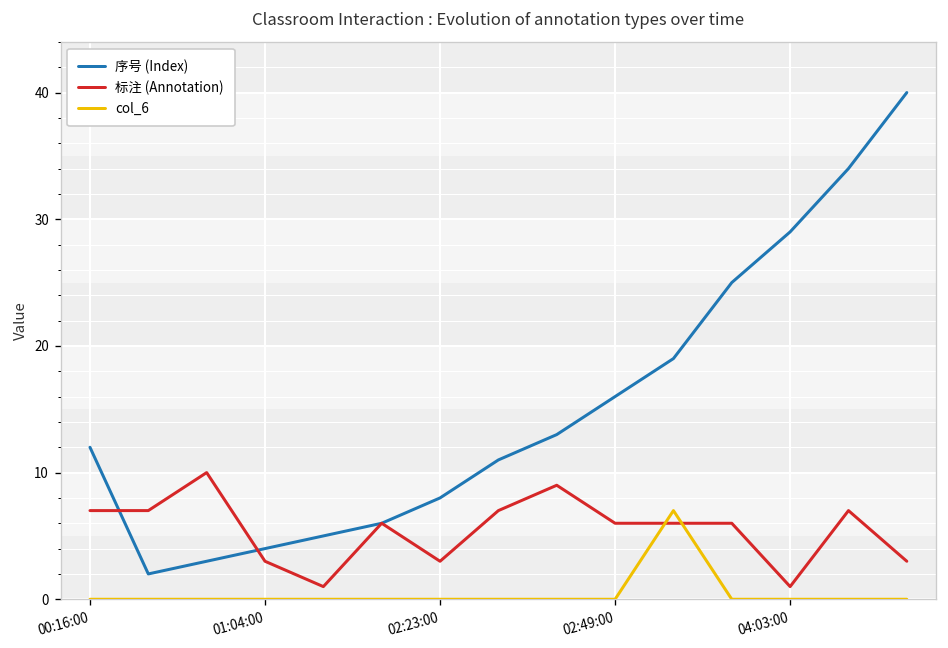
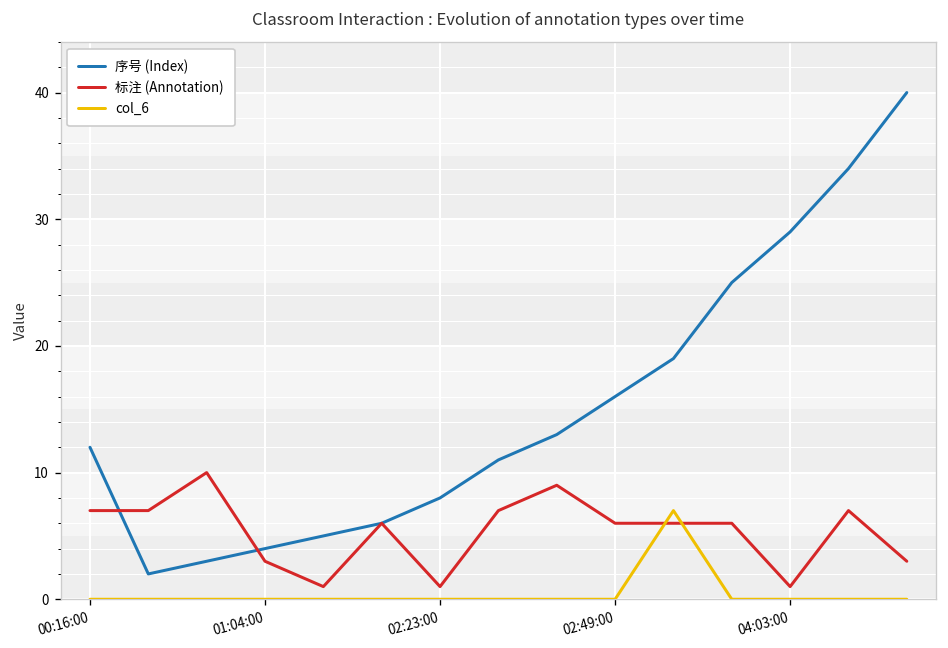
标注 (Annotation), 02:23:00: 3 -> 1
